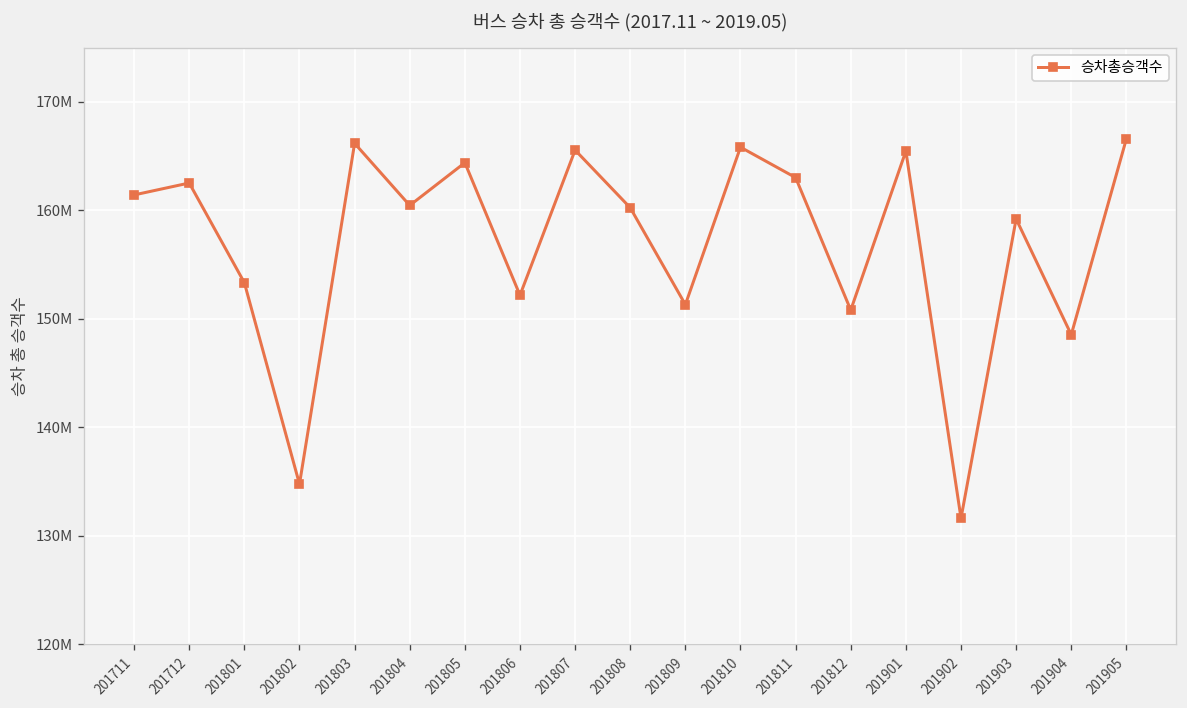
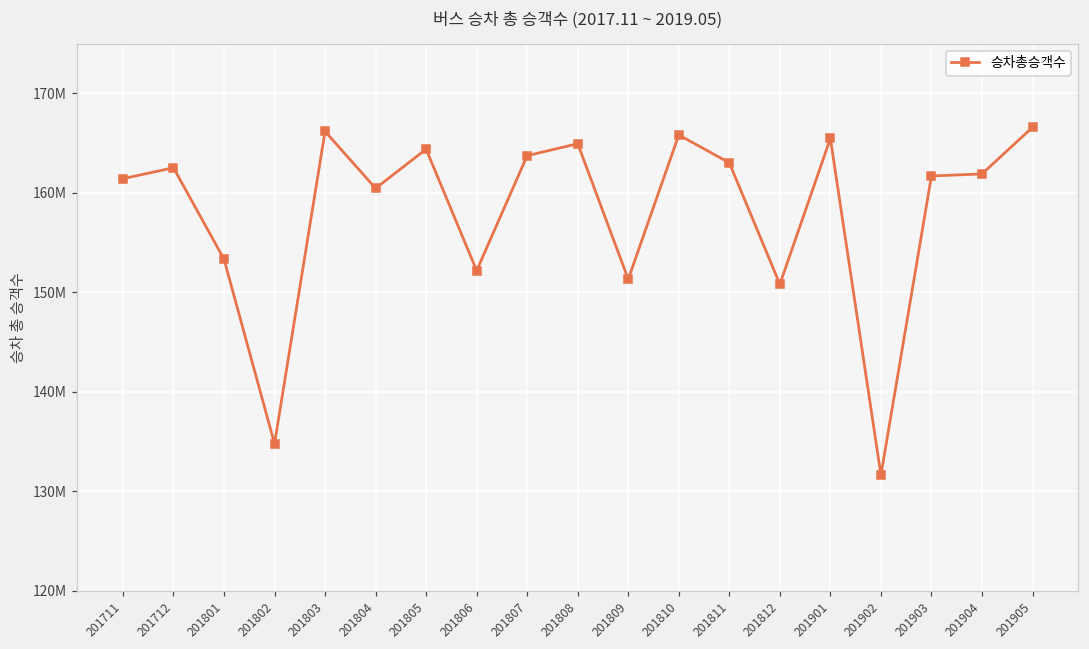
201807: 166000000 -> 164000000
201808: 160000000 -> 165000000
201903: 159000000 -> 162000000
201904: 149000000 -> 162000000
